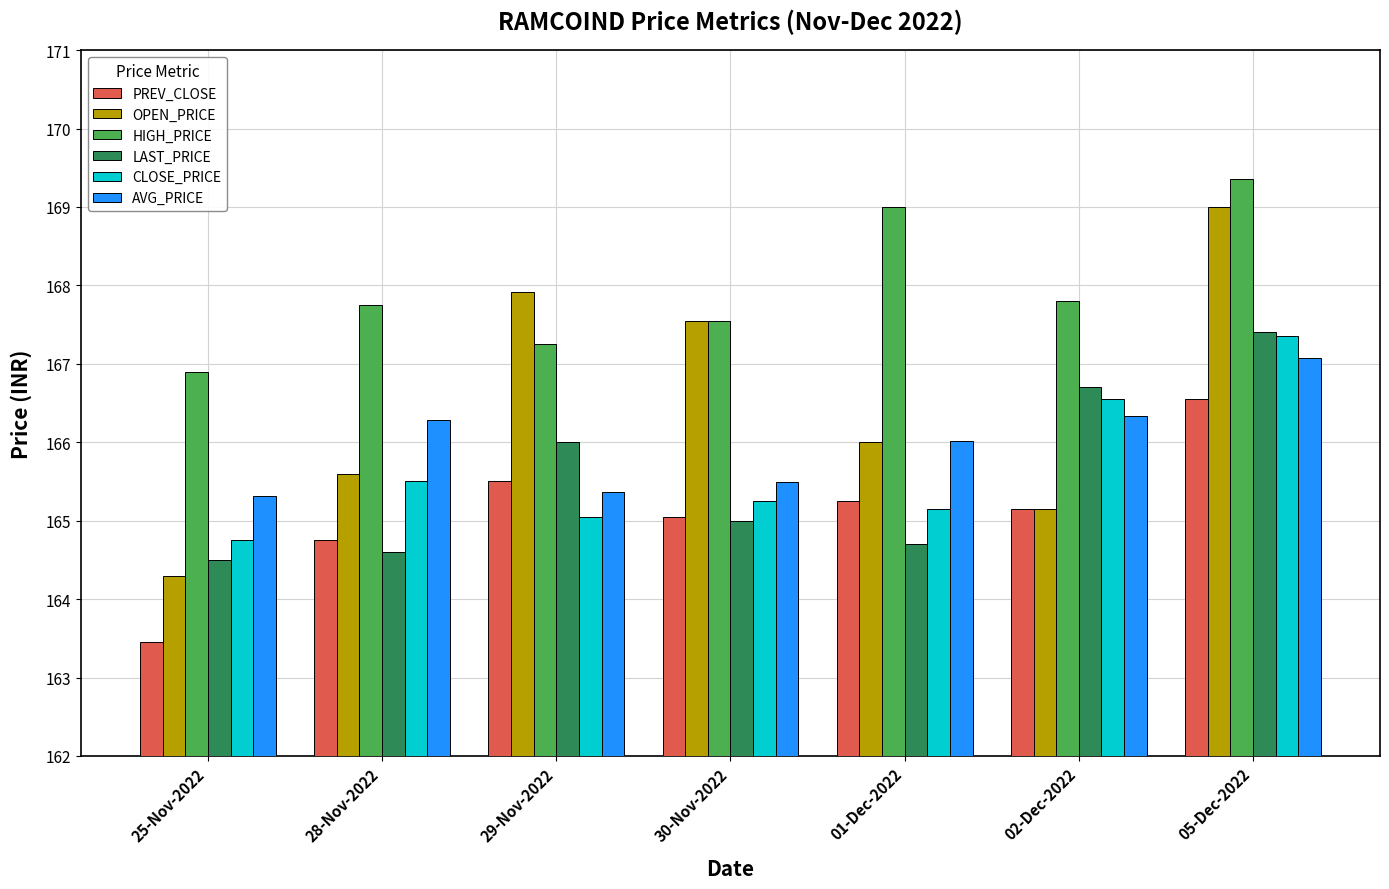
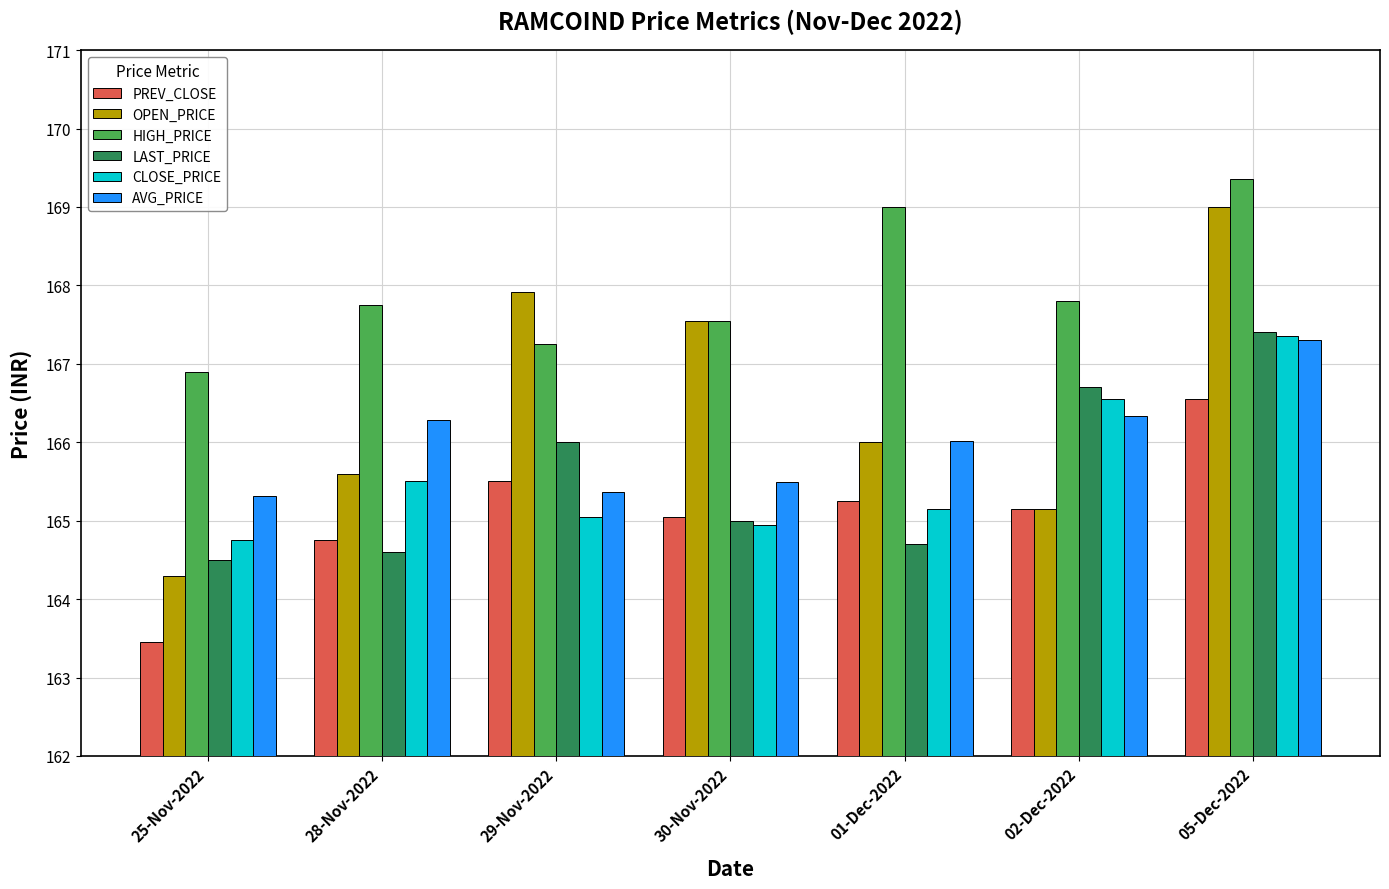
CLOSE_PRICE, 30-Nov-2022: 165.3 -> 165.0
AVG_PRICE, 05-Dec-2022: 167.1 -> 167.3
